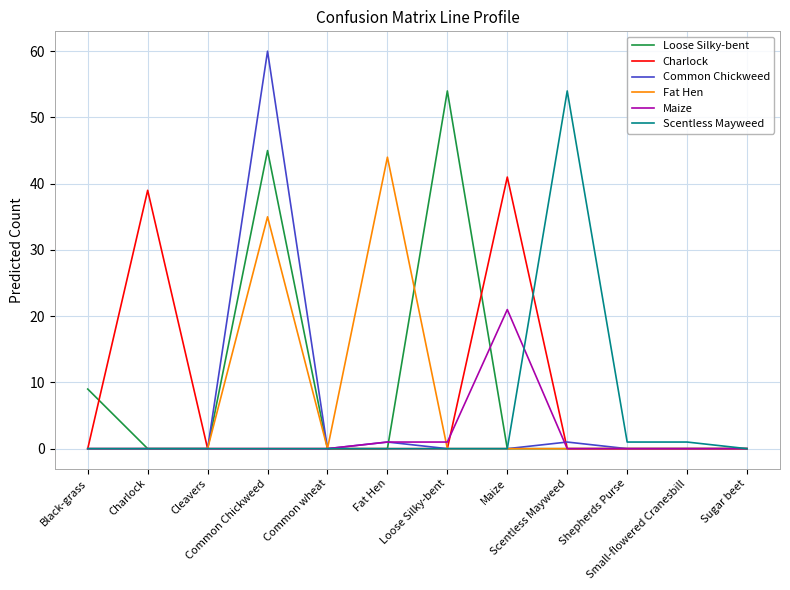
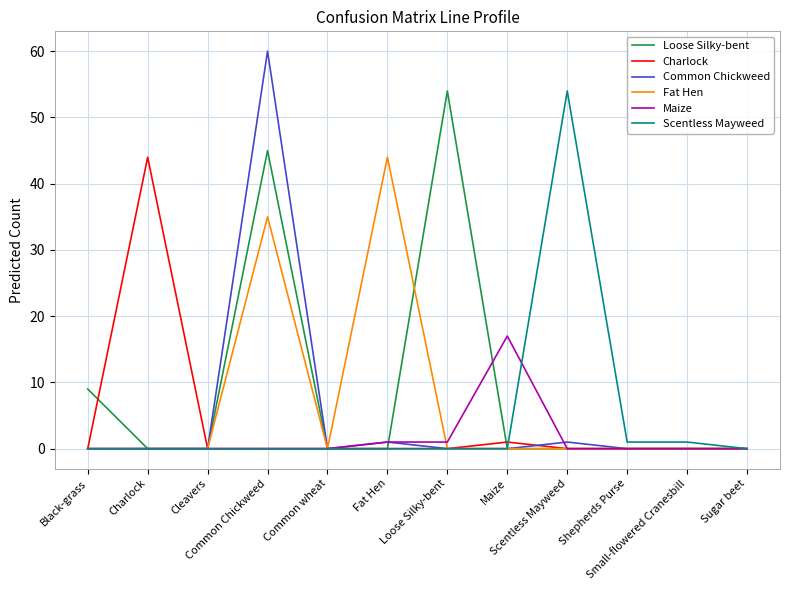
Charlock, Charlock: 39 -> 44
Charlock, Maize: 41 -> 1
Maize, Maize: 21 -> 17
